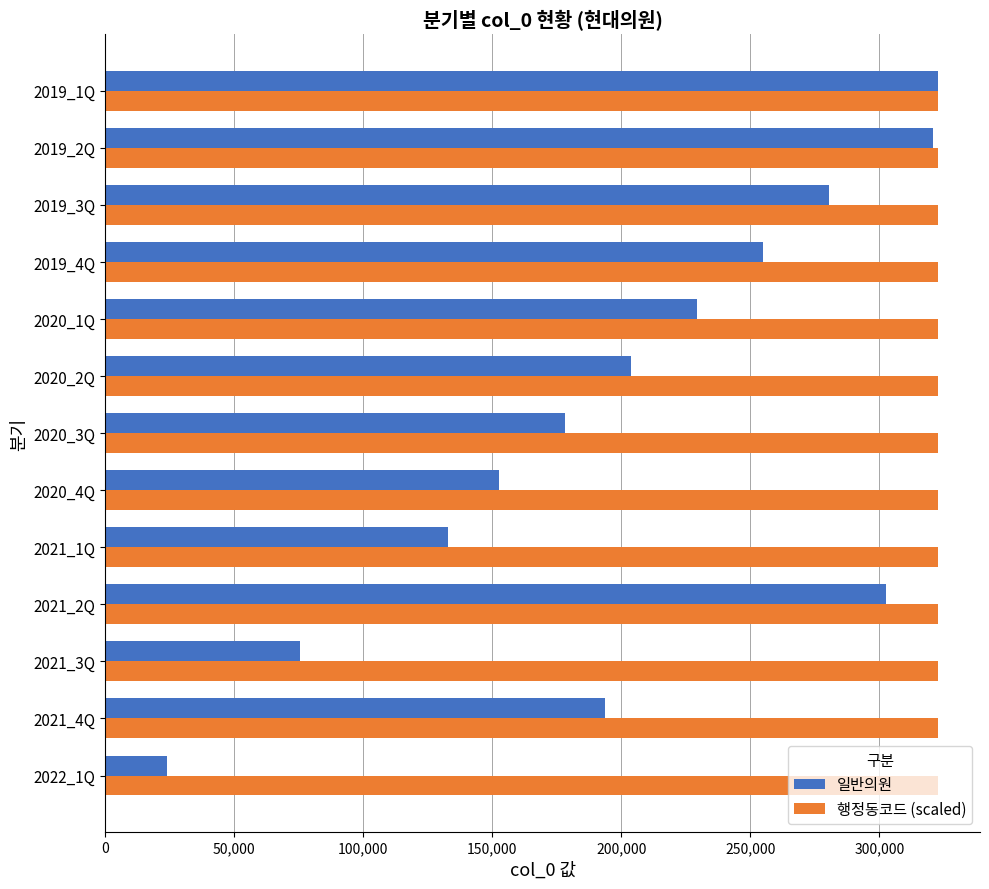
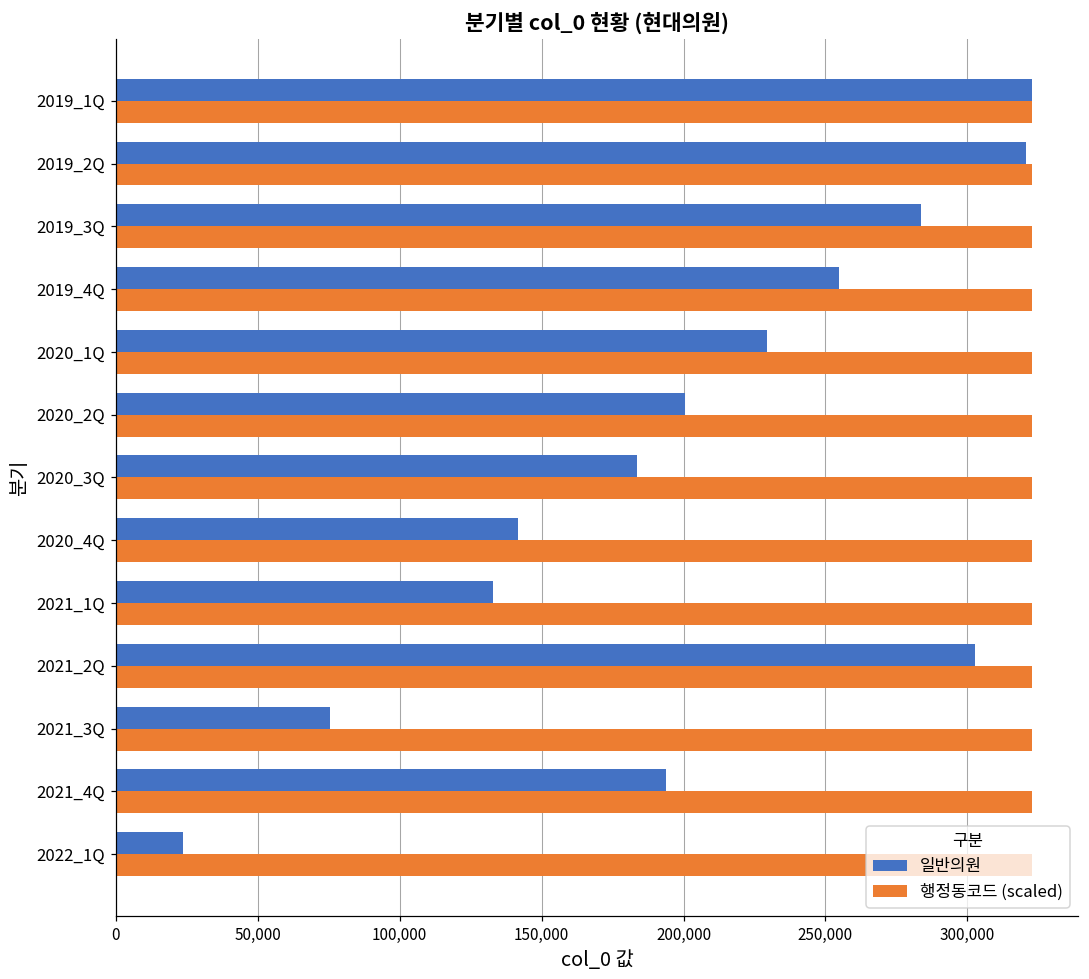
일반의원, 2019_3Q: 280,000 -> 284,000
일반의원, 2020_2Q: 204,000 -> 201,000
일반의원, 2020_3Q: 178,000 -> 184,000
일반의원, 2020_4Q: 153,000 -> 142,000
